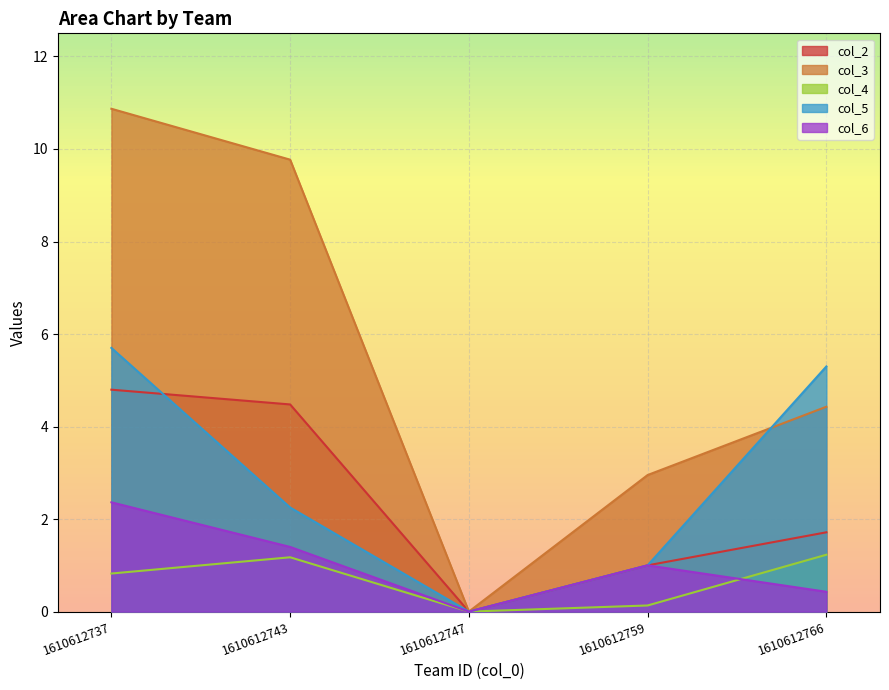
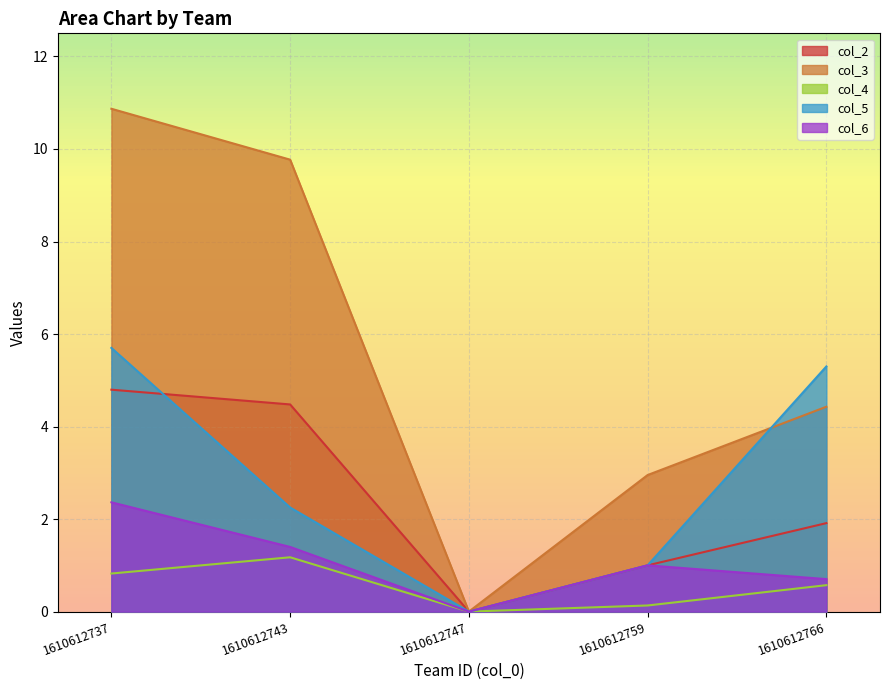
col_2, 1610612766: 1.7 -> 1.9
col_4, 1610612766: 1.2 -> 0.6
col_6, 1610612766: 0.4 -> 0.7
